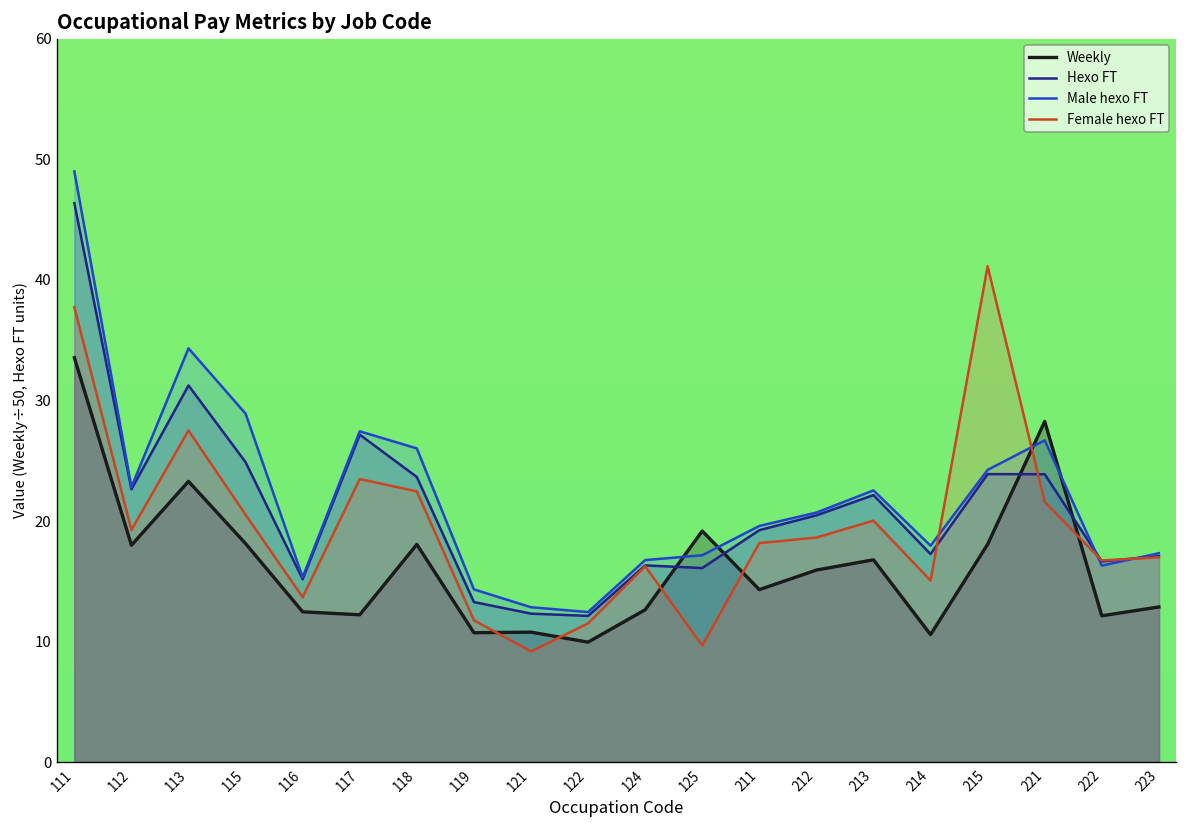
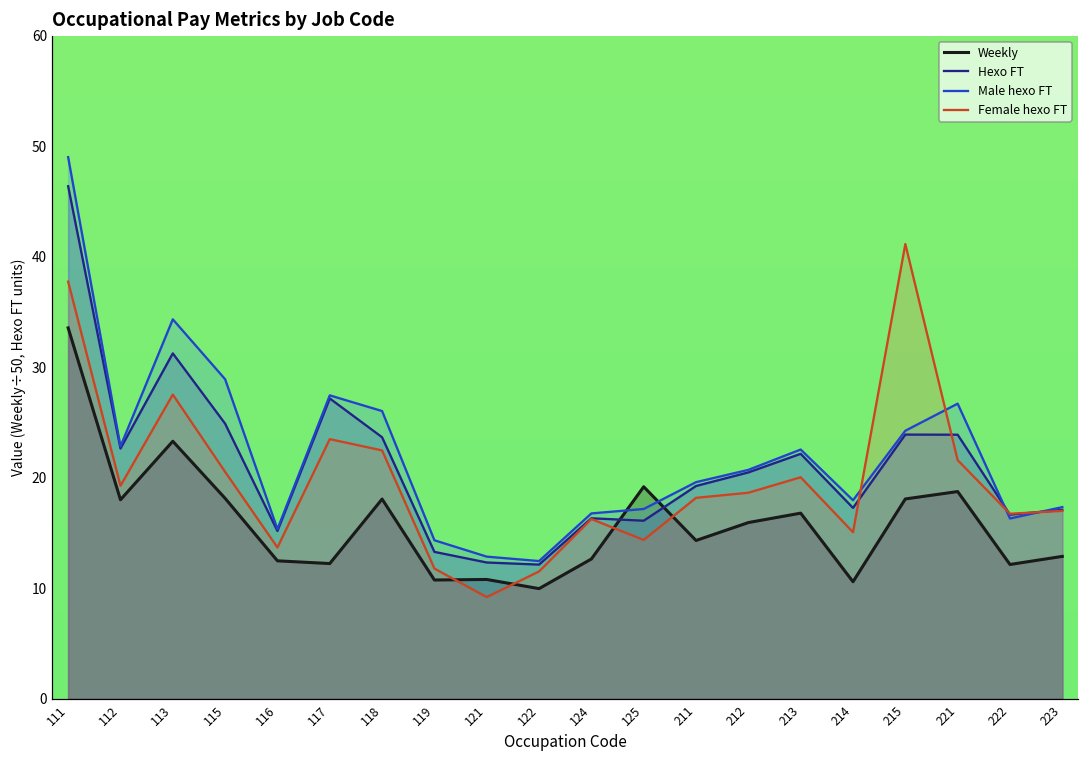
Female hexo FT, 125: 9.7 -> 14.4
Weekly, 221: 28.3 -> 18.7
